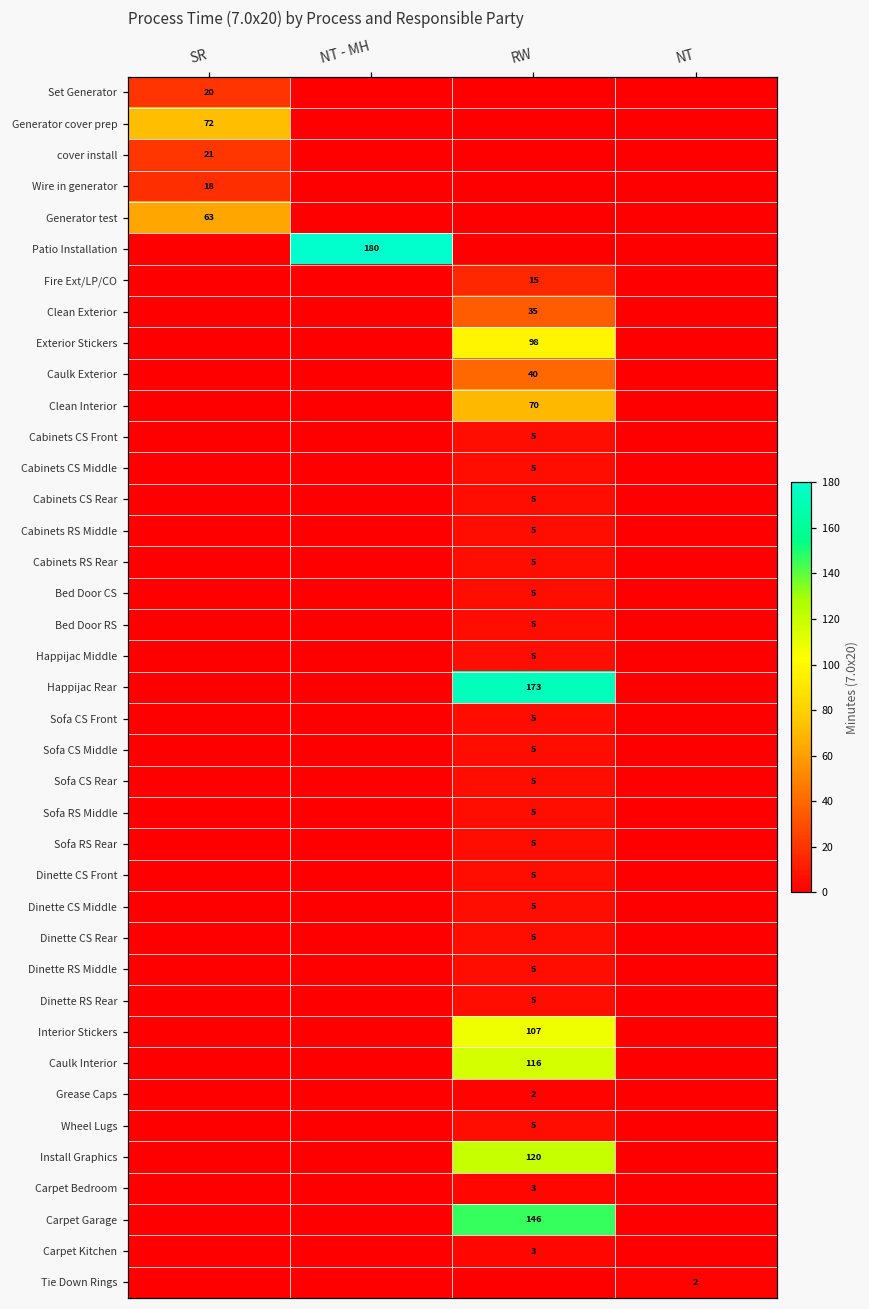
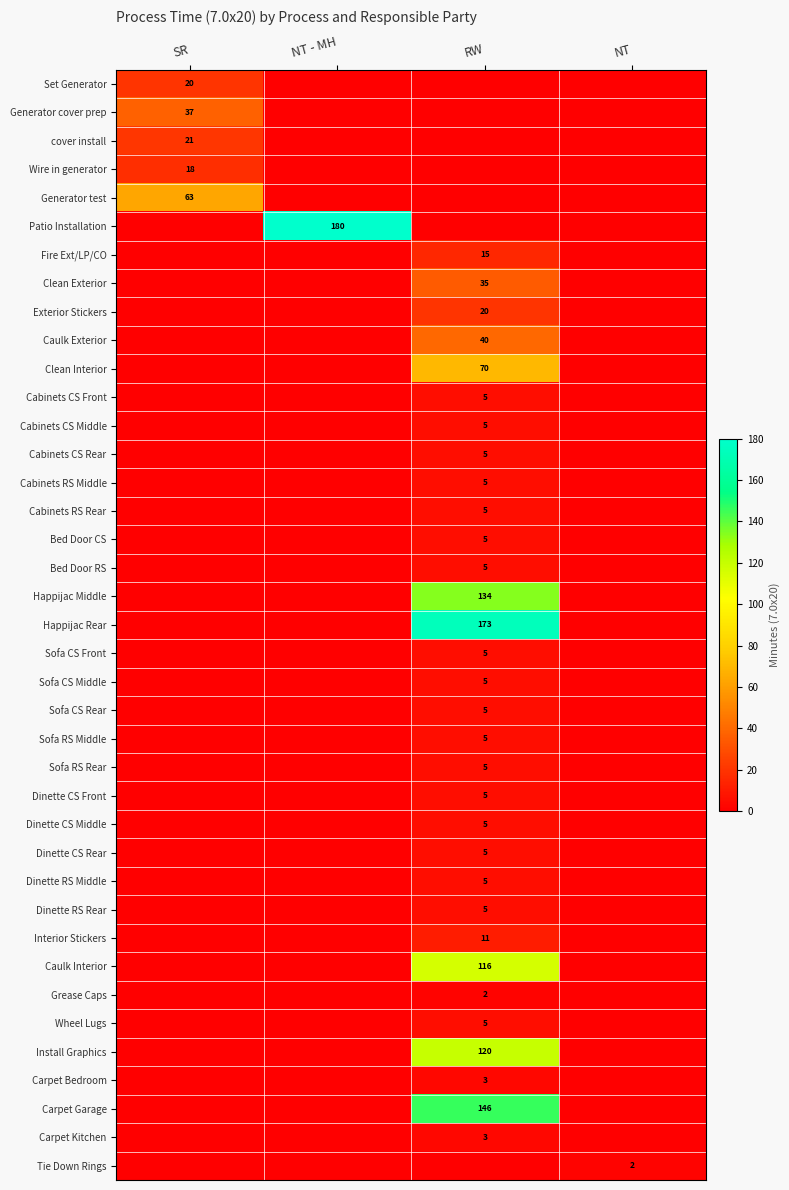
Generator cover prep, SR: 72 -> 37
Exterior Stickers, RW: 98 -> 20
Happijac Middle, RW: 5 -> 134
Interior Stickers, RW: 107 -> 11
